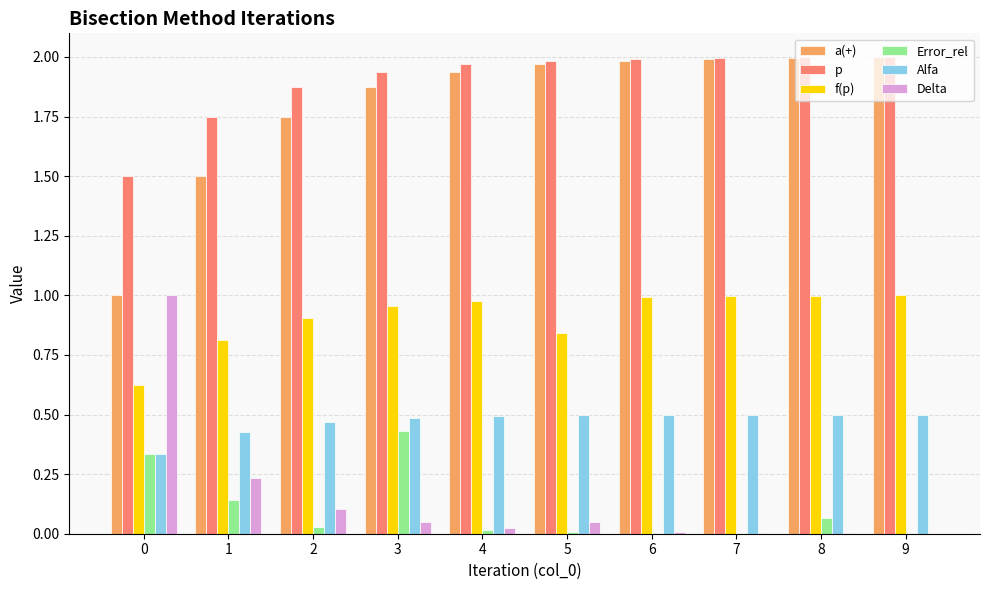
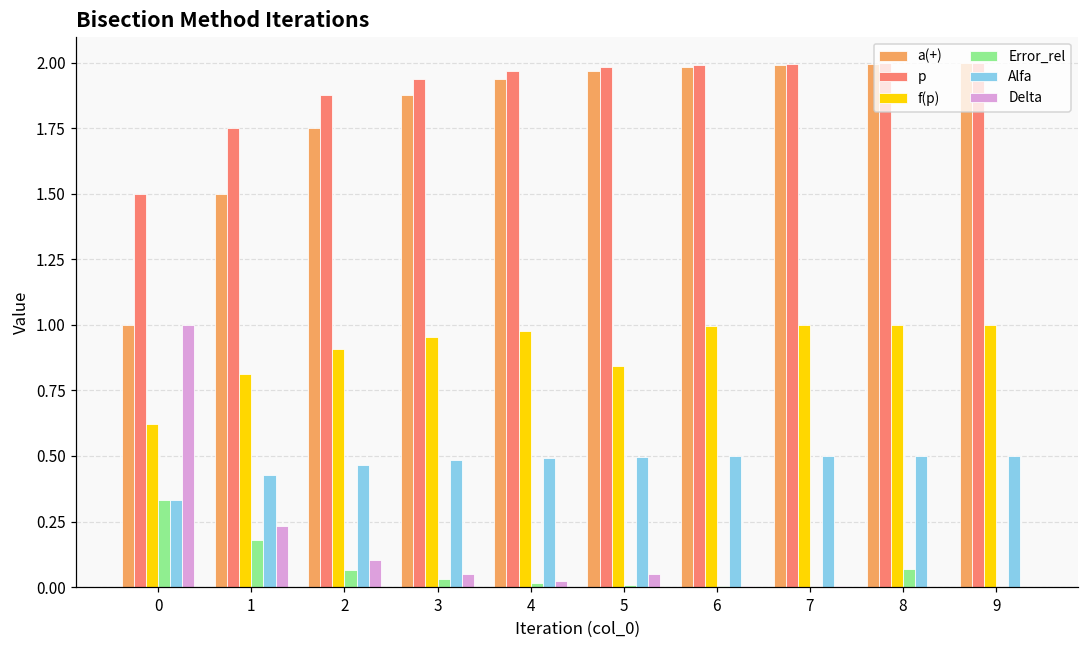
Error_rel, 1: 0.14 -> 0.18
Error_rel, 2: 0.03 -> 0.07
Error_rel, 3: 0.43 -> 0.03
